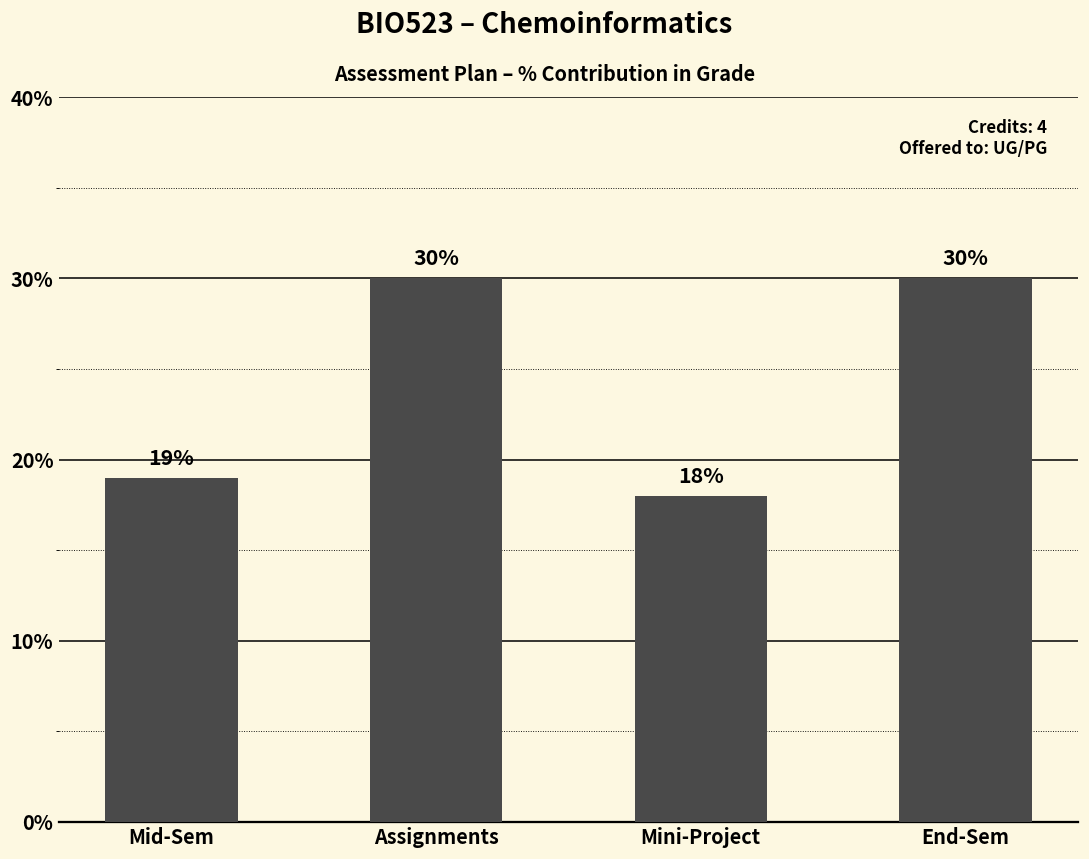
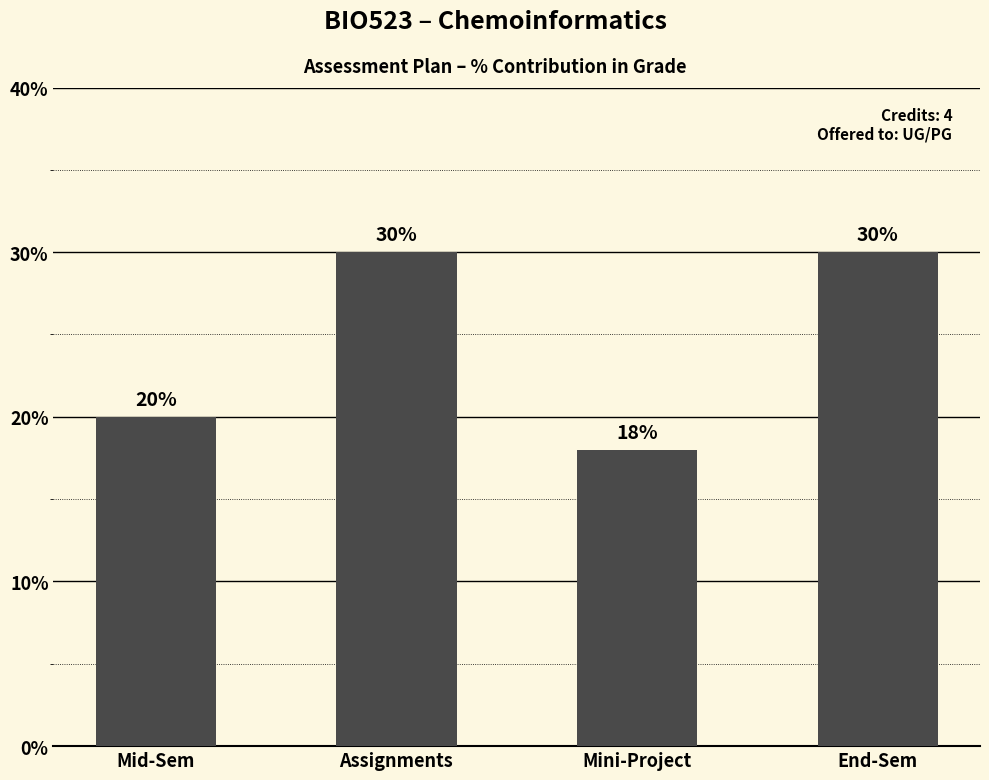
Mid-Sem: 19% -> 20%
